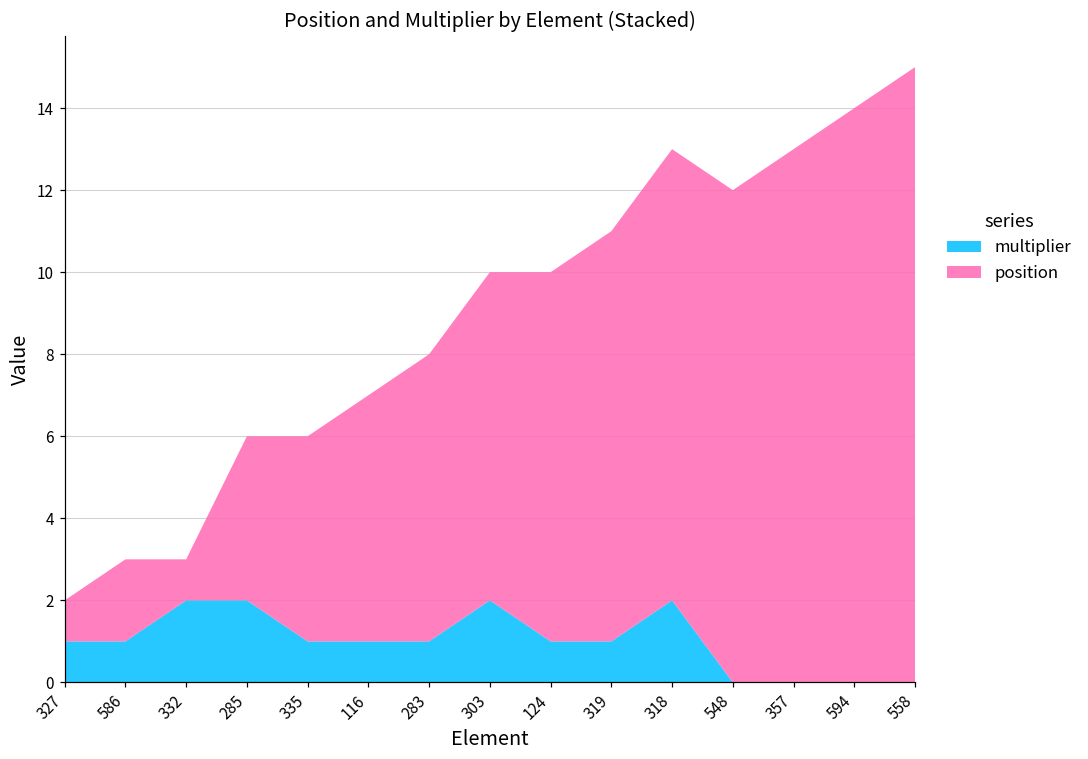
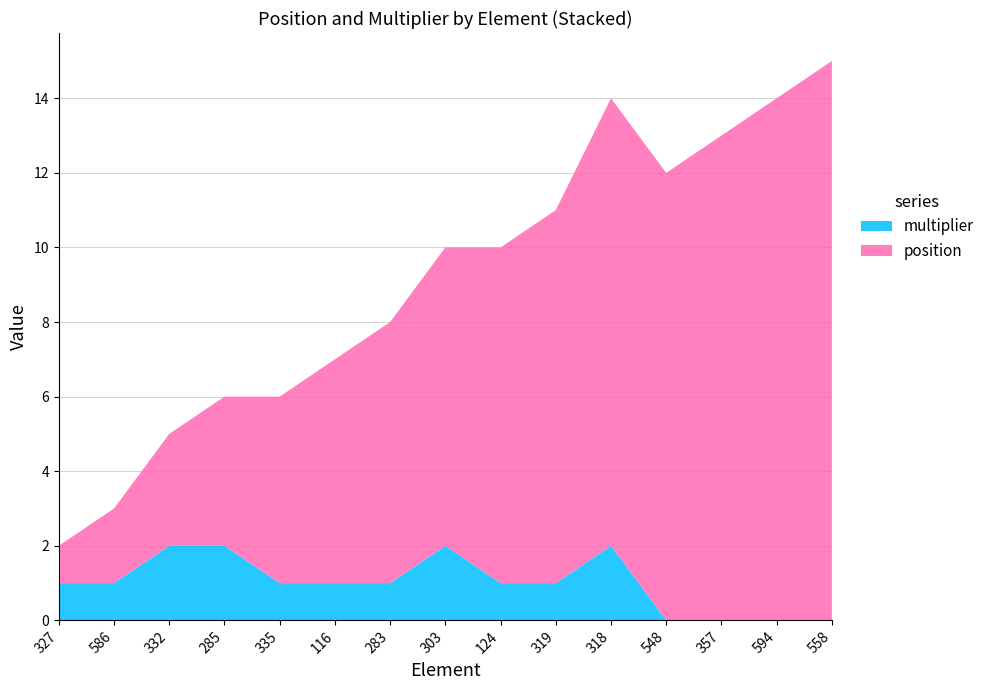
position, 332: 1 -> 3
position, 318: 11 -> 12
